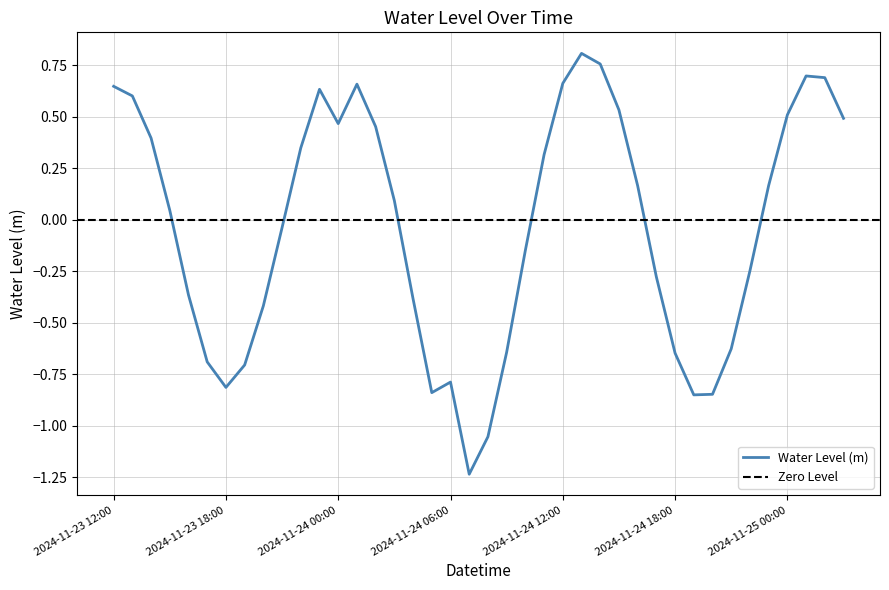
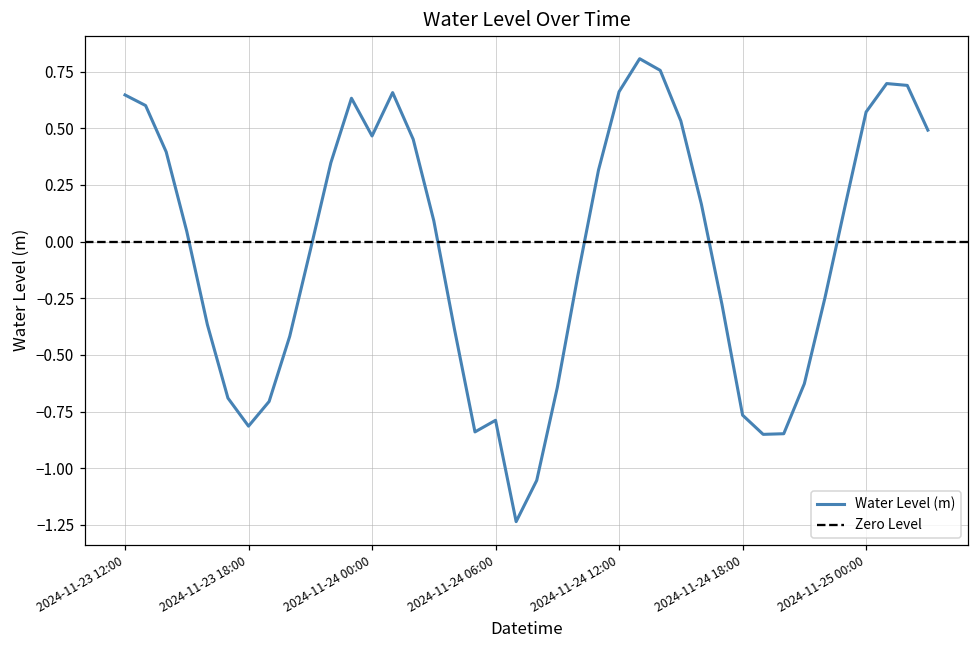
2024-11-24 18:00: -0.65 -> -0.77
2024-11-25 00:00: 0.51 -> 0.57
